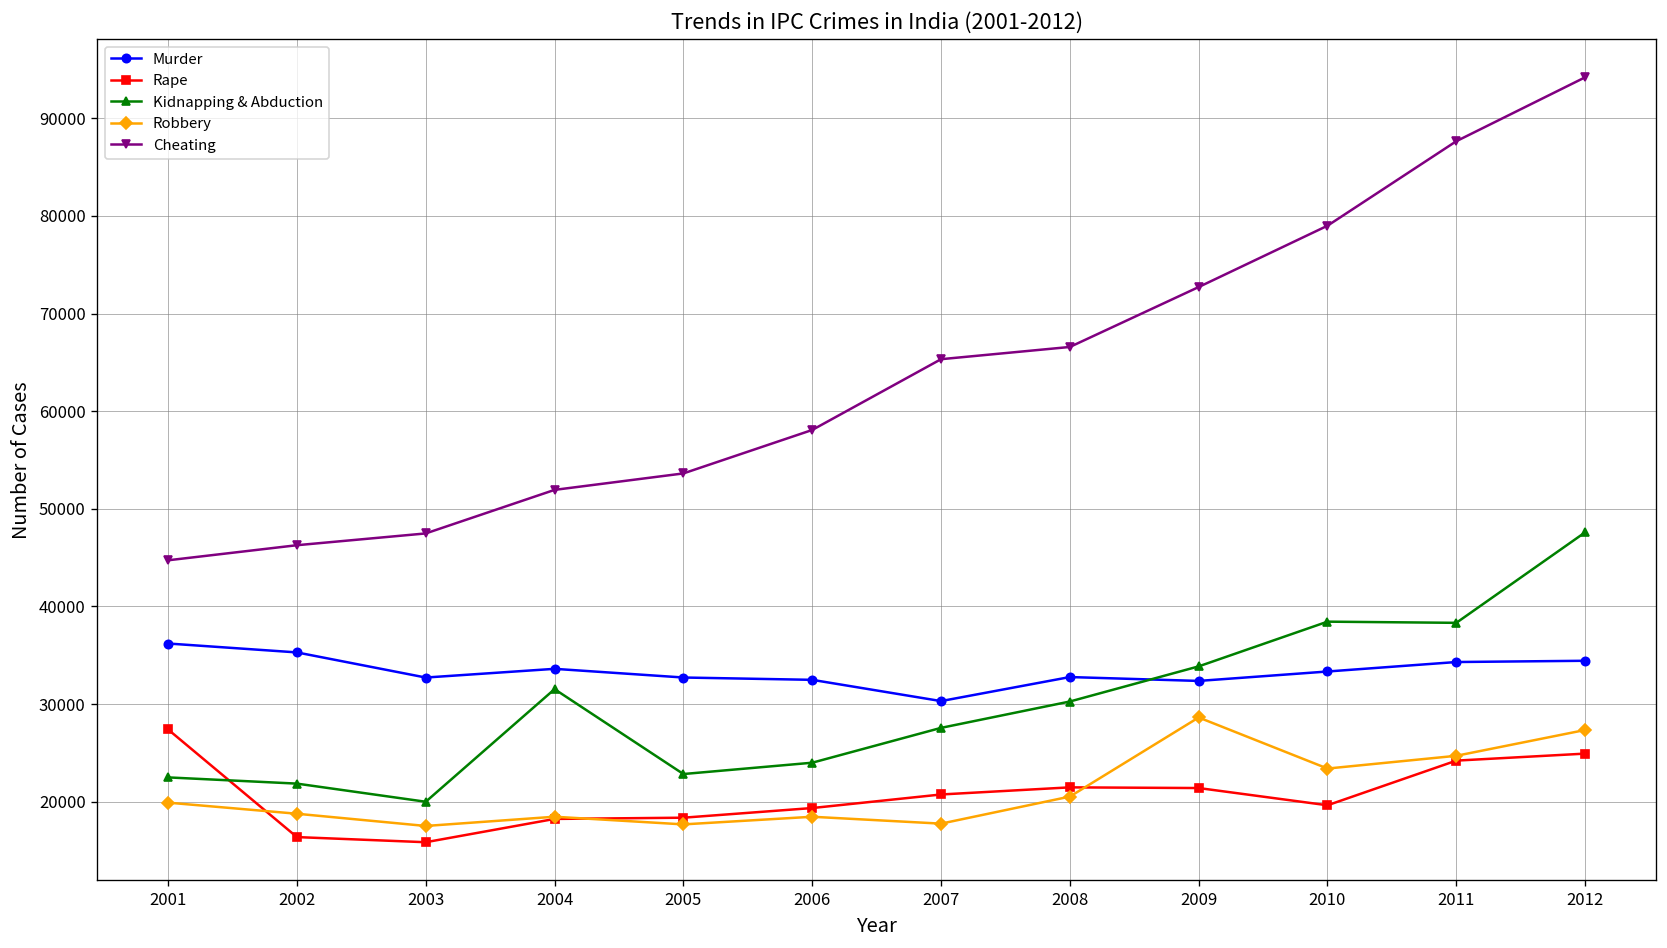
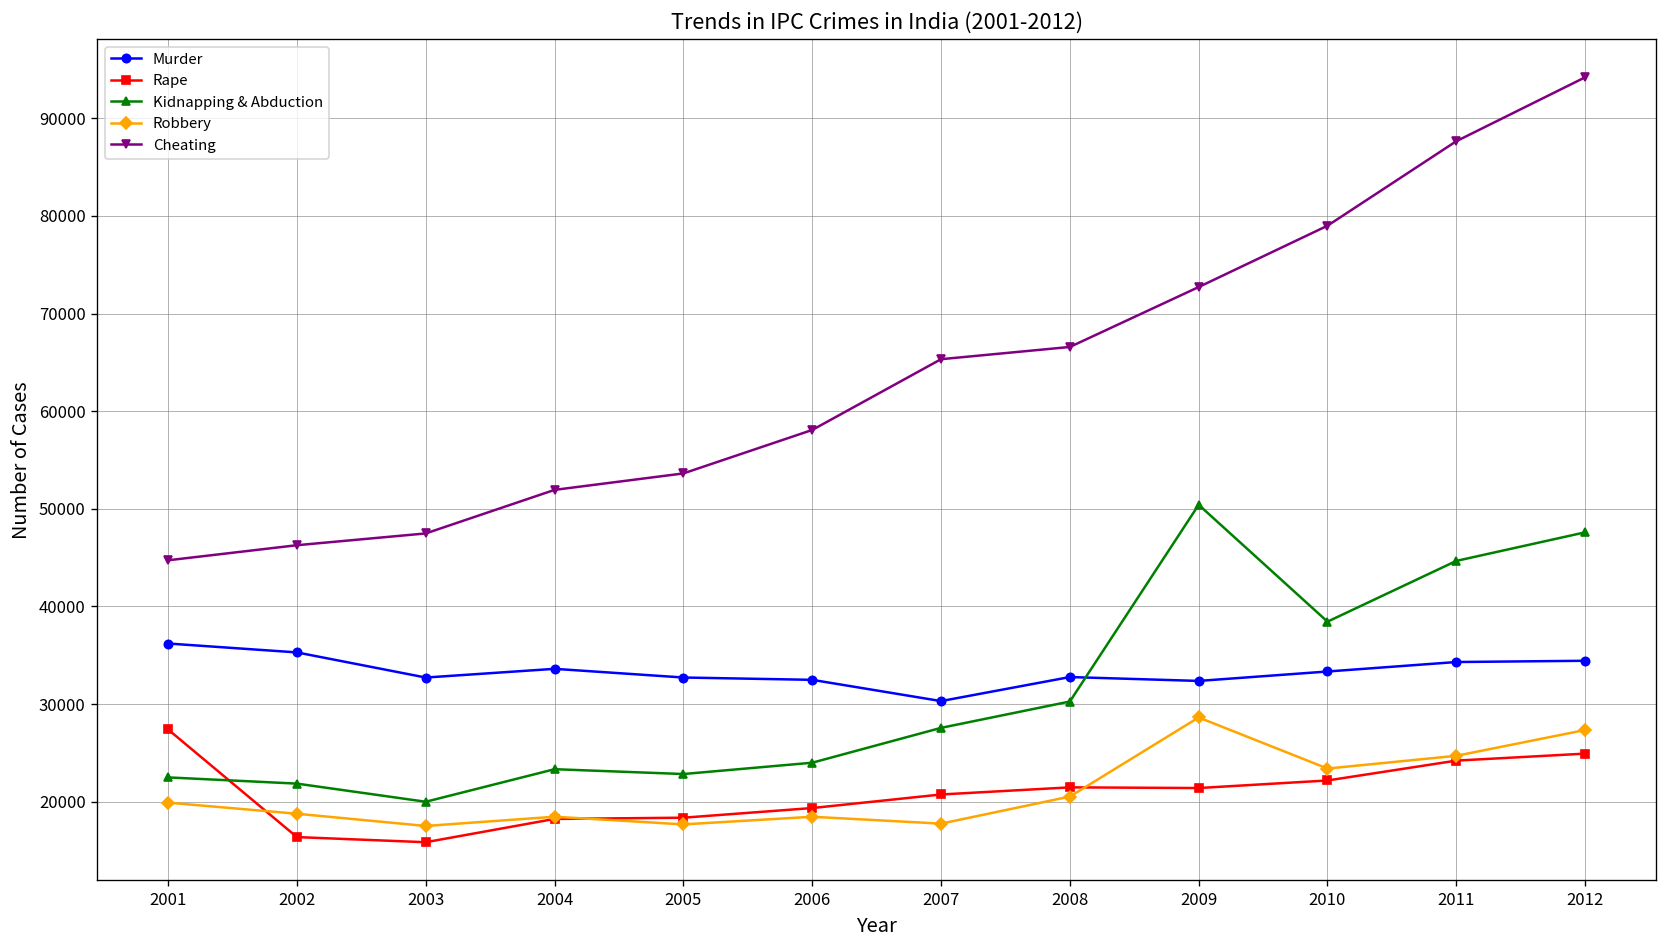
Kidnapping & Abduction, 2004: 32000 -> 23000
Kidnapping & Abduction, 2009: 34000 -> 50000
Rape, 2010: 20000 -> 22000
Kidnapping & Abduction, 2011: 38000 -> 45000
